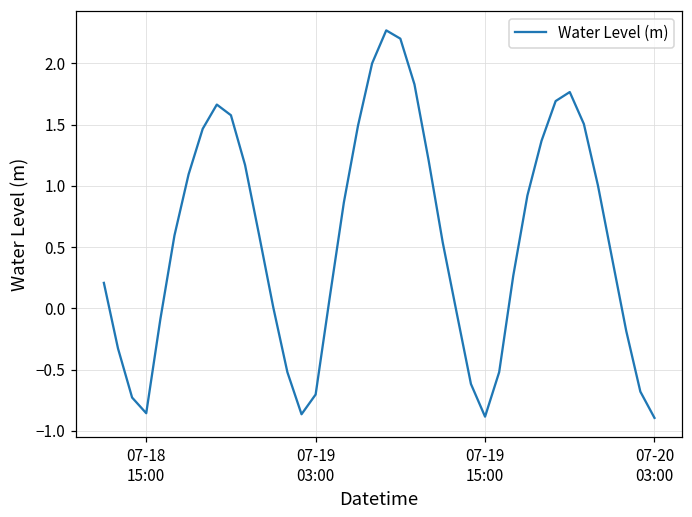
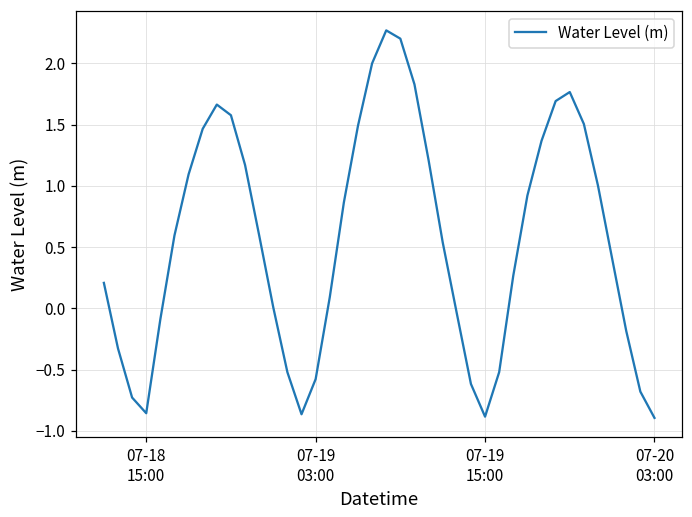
07-19 03:00: -0.70 -> -0.58
